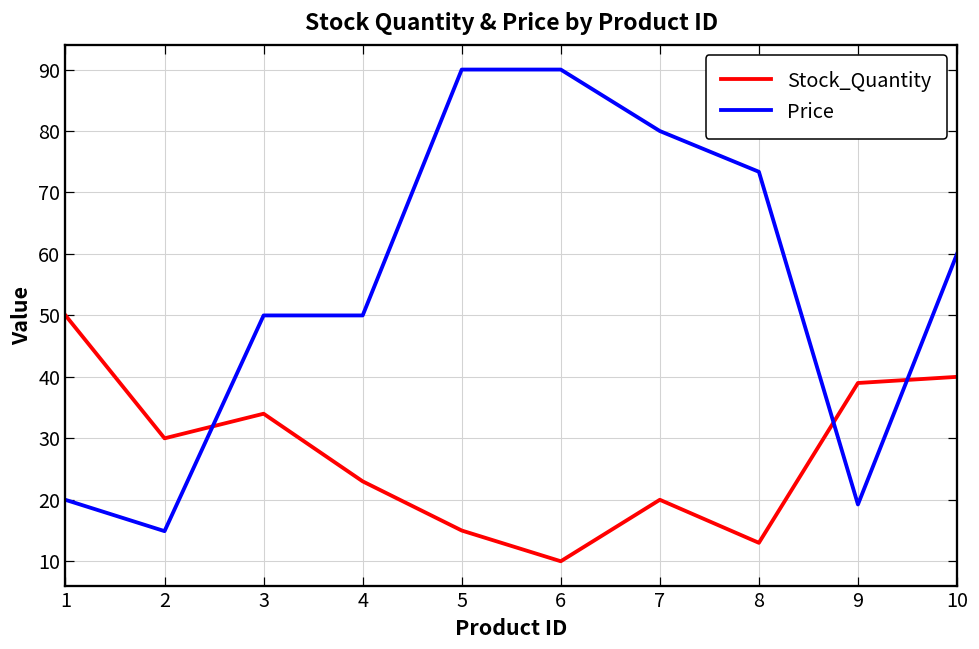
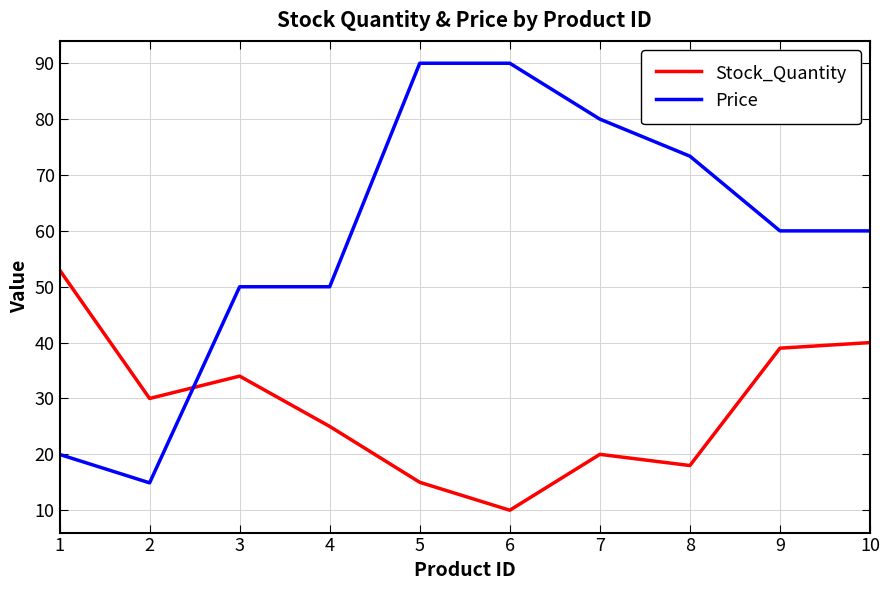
Stock_Quantity, 1: 50 -> 53
Stock_Quantity, 4: 23 -> 25
Stock_Quantity, 8: 13 -> 18
Price, 9: 19 -> 60
